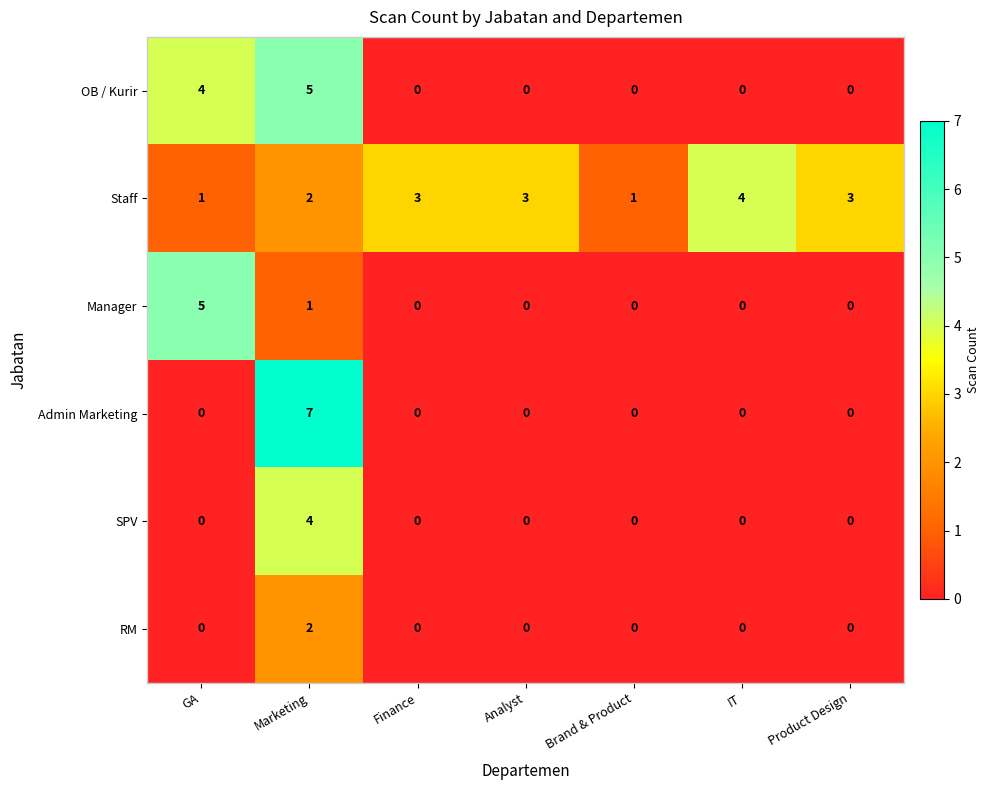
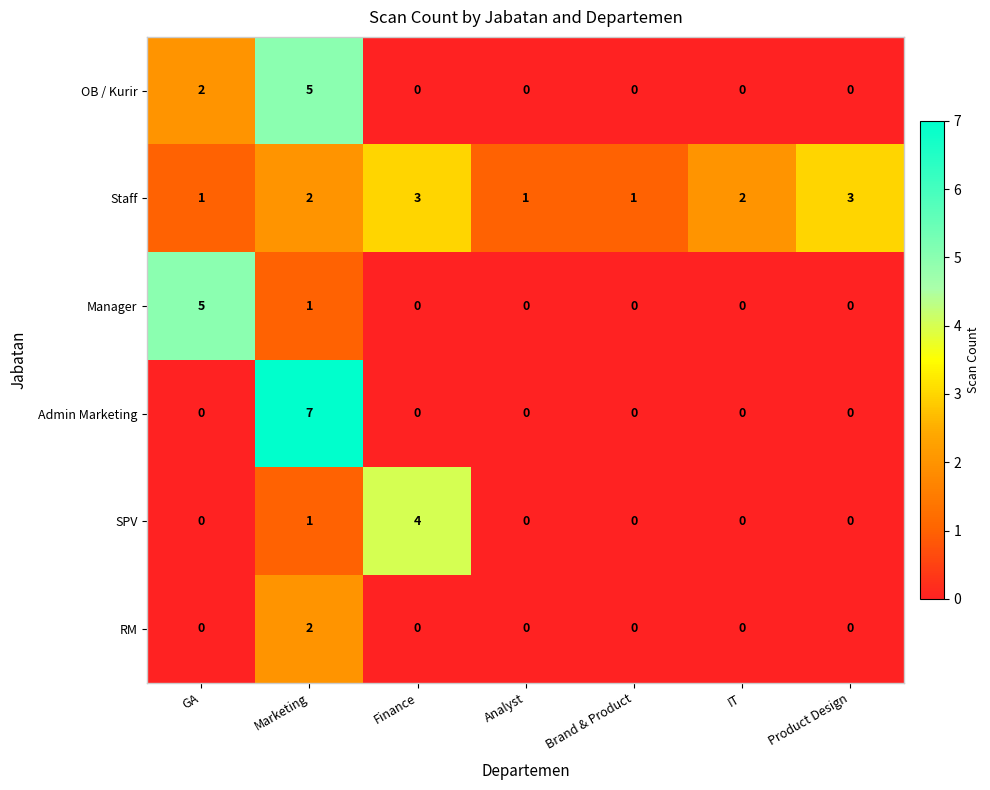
OB / Kurir, GA: 4 -> 2
Staff, Analyst: 3 -> 1
Staff, IT: 4 -> 2
SPV, Marketing: 4 -> 1
SPV, Finance: 0 -> 4
